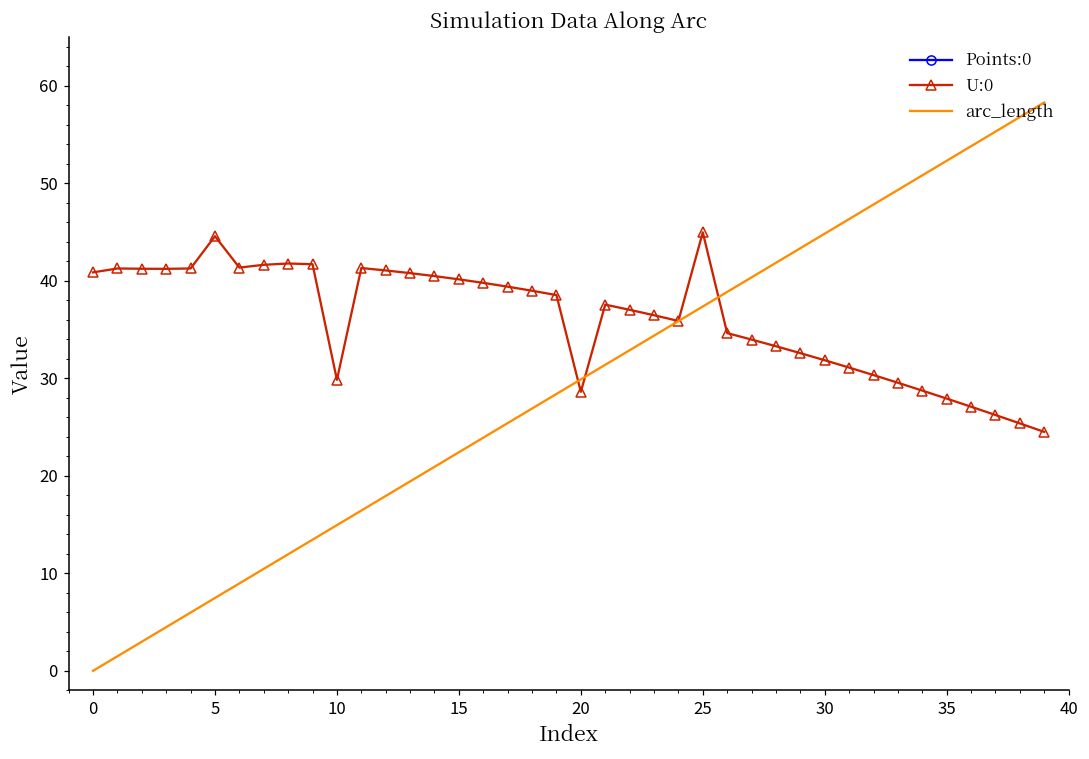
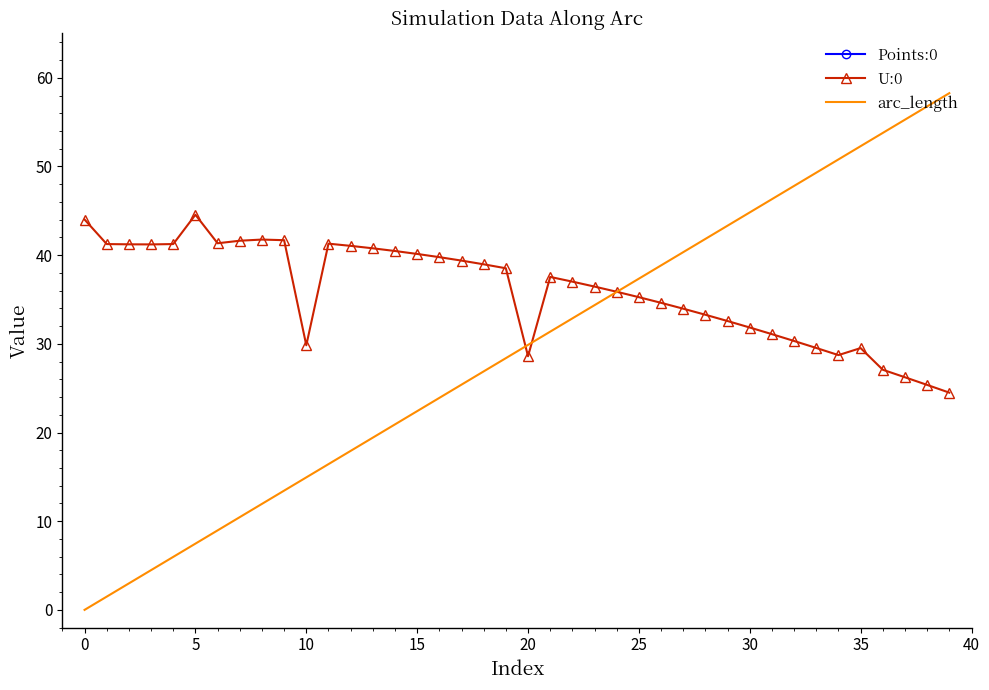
U:0, 0: 41 -> 44
U:0, 25: 45 -> 35
U:0, 35: 28 -> 30
